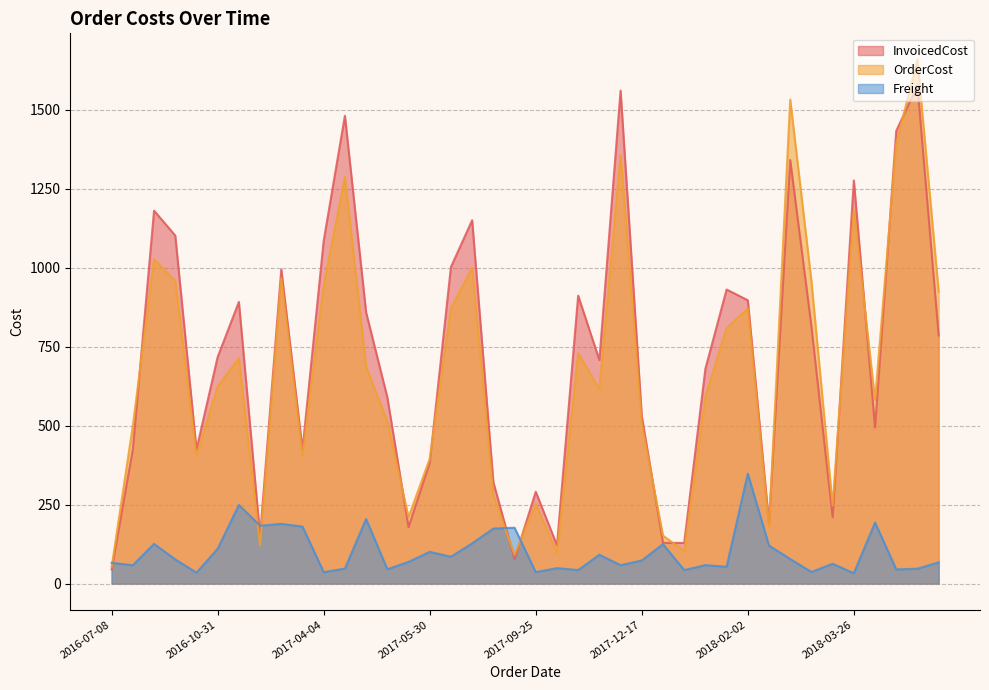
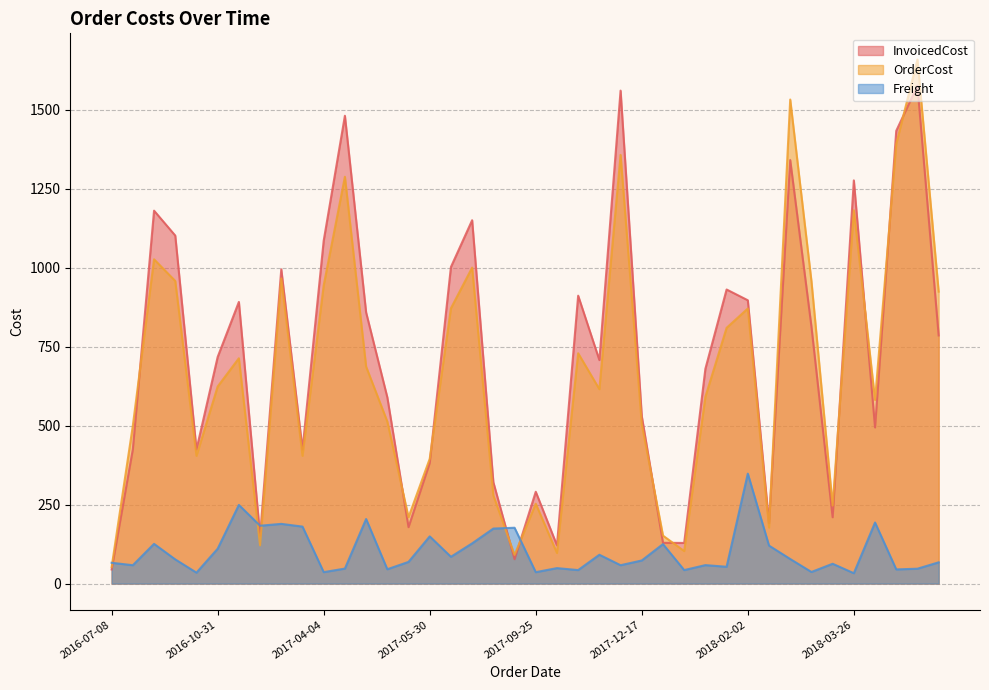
Freight, 2017-05-30: 100 -> 150
